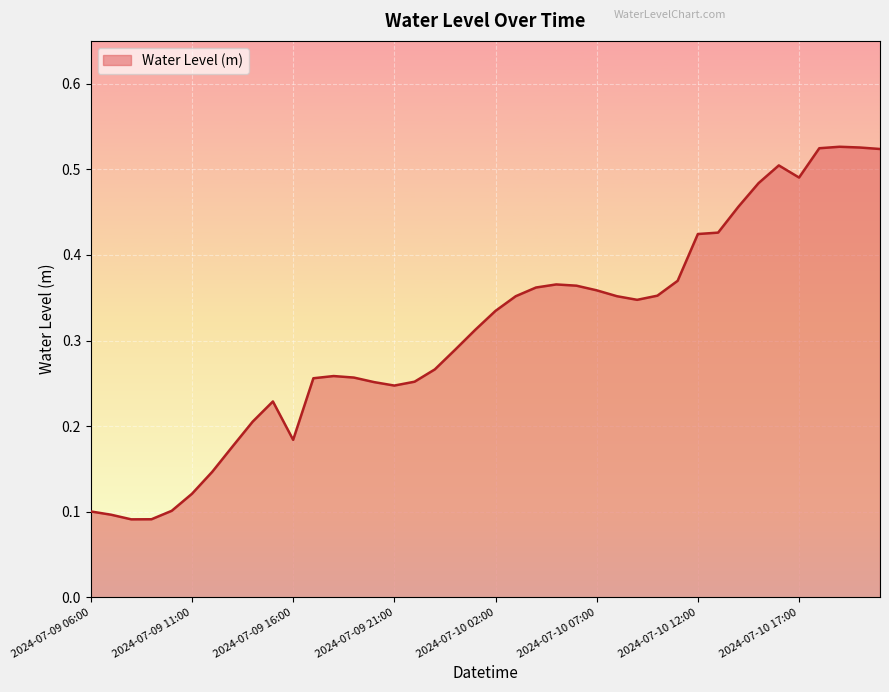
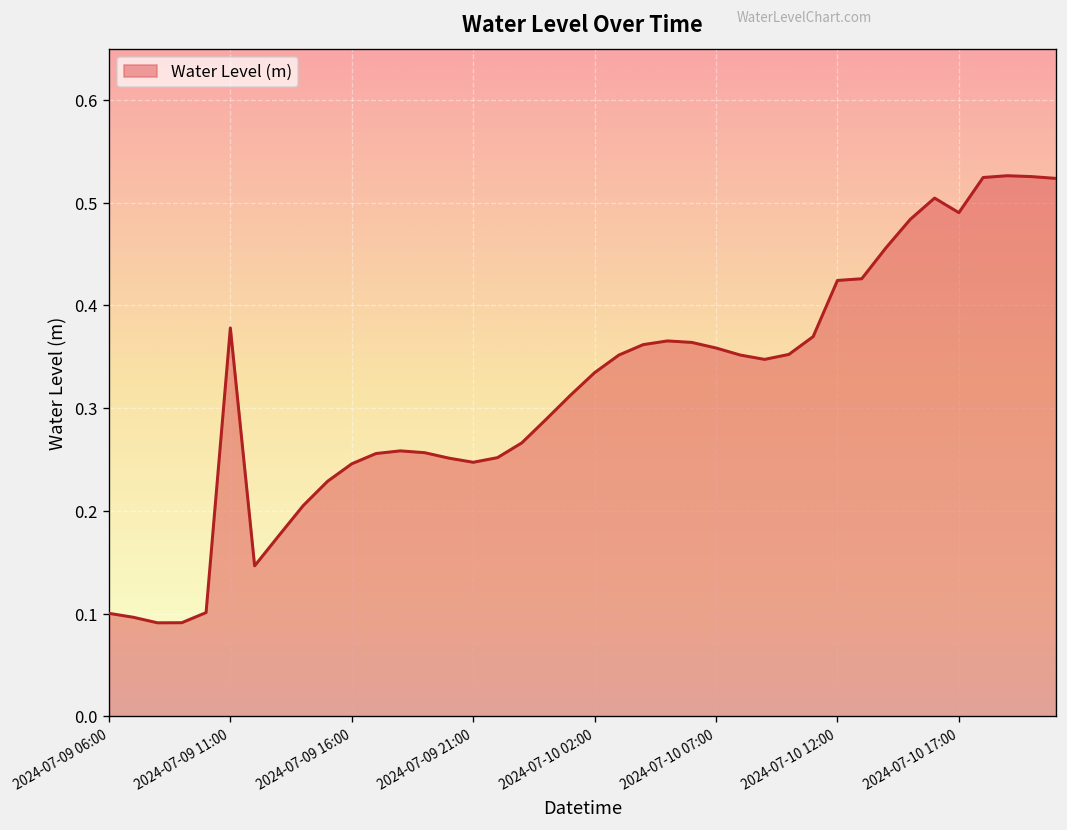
2024-07-09 11:00: 0.12 -> 0.38
2024-07-09 16:00: 0.18 -> 0.25
